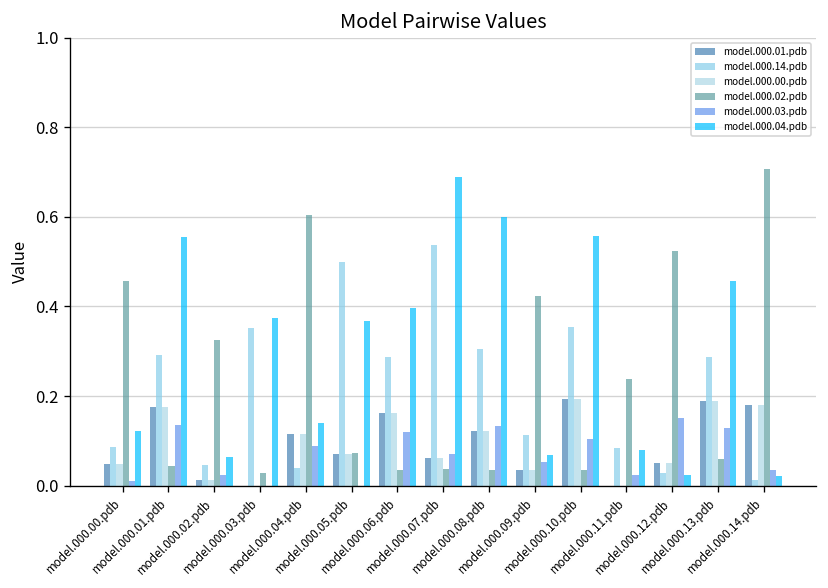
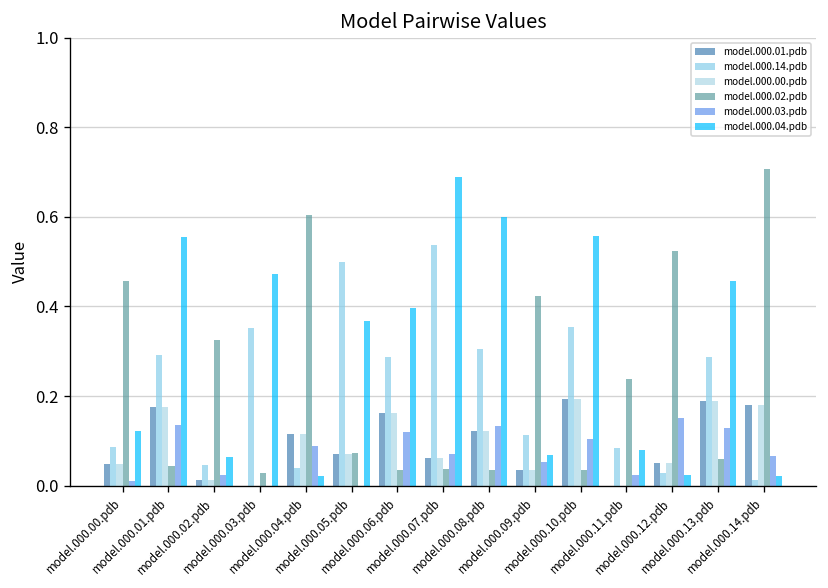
model.000.04.pdb, model.000.03.pdb: 0.38 -> 0.47
model.000.04.pdb, model.000.04.pdb: 0.14 -> 0.02
model.000.03.pdb, model.000.14.pdb: 0.04 -> 0.07
